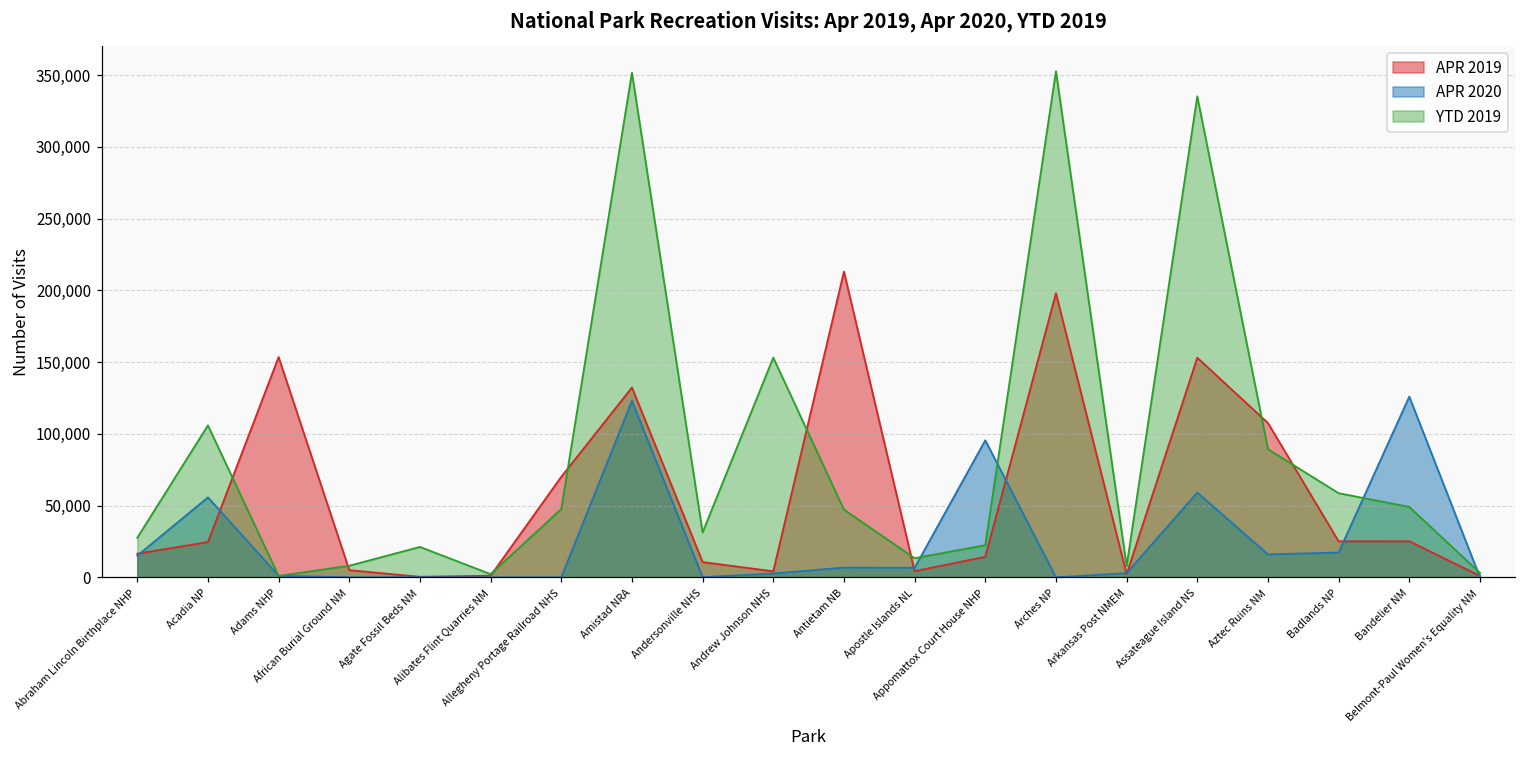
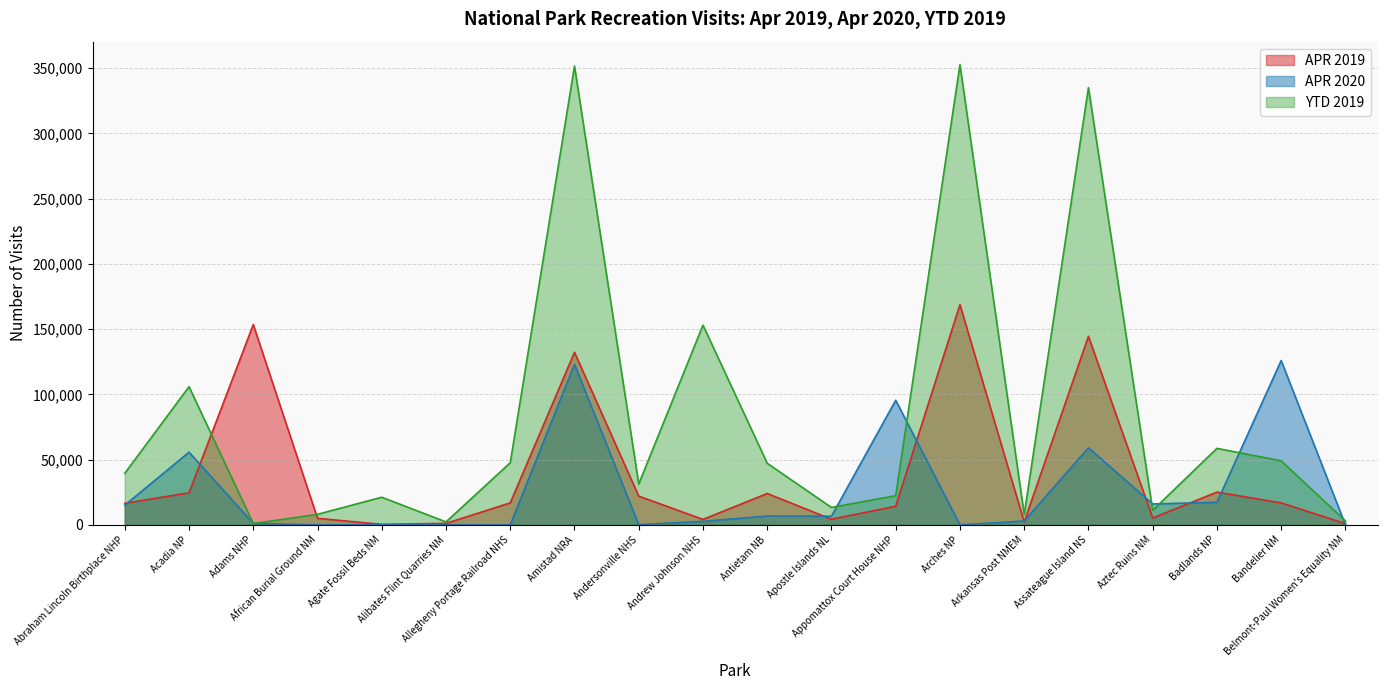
YTD 2019, Abraham Lincoln Birthplace NHP: 28,000 -> 40,000
APR 2019, Allegheny Portage Railroad NHS: 70,000 -> 17,000
APR 2019, Andersonville NHS: 11,000 -> 22,000
APR 2019, Antietam NB: 213,000 -> 24,000
APR 2019, Arches NP: 198,000 -> 169,000
APR 2019, Assateague Island NS: 153,000 -> 145,000
APR 2019, Aztec Ruins NM: 108,000 -> 5,000
YTD 2019, Aztec Ruins NM: 89,000 -> 11,000
APR 2019, Bandelier NM: 25,000 -> 17,000
